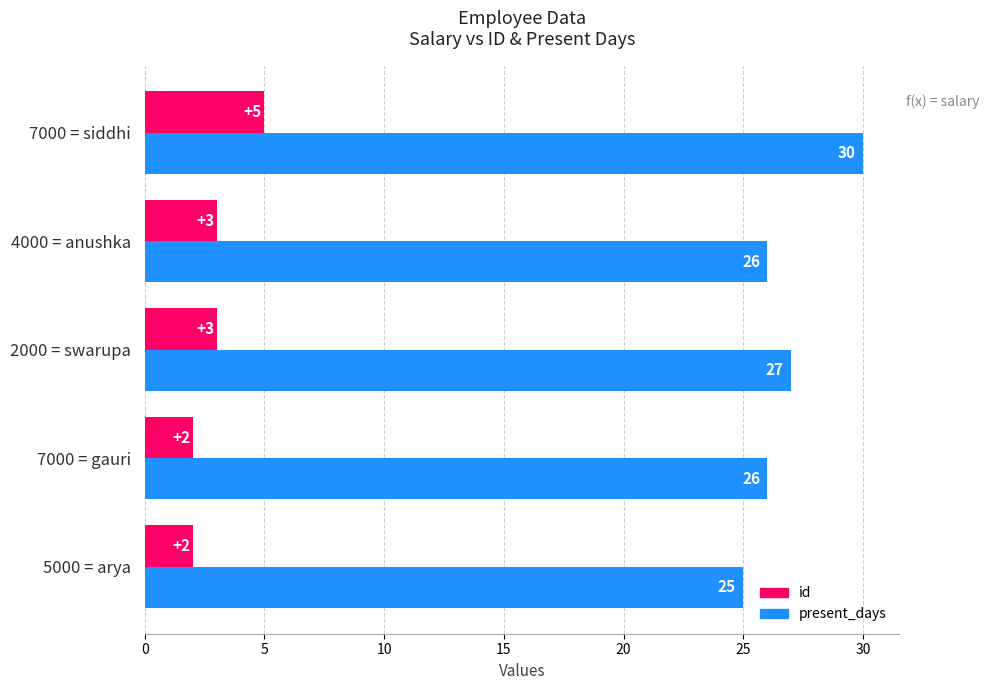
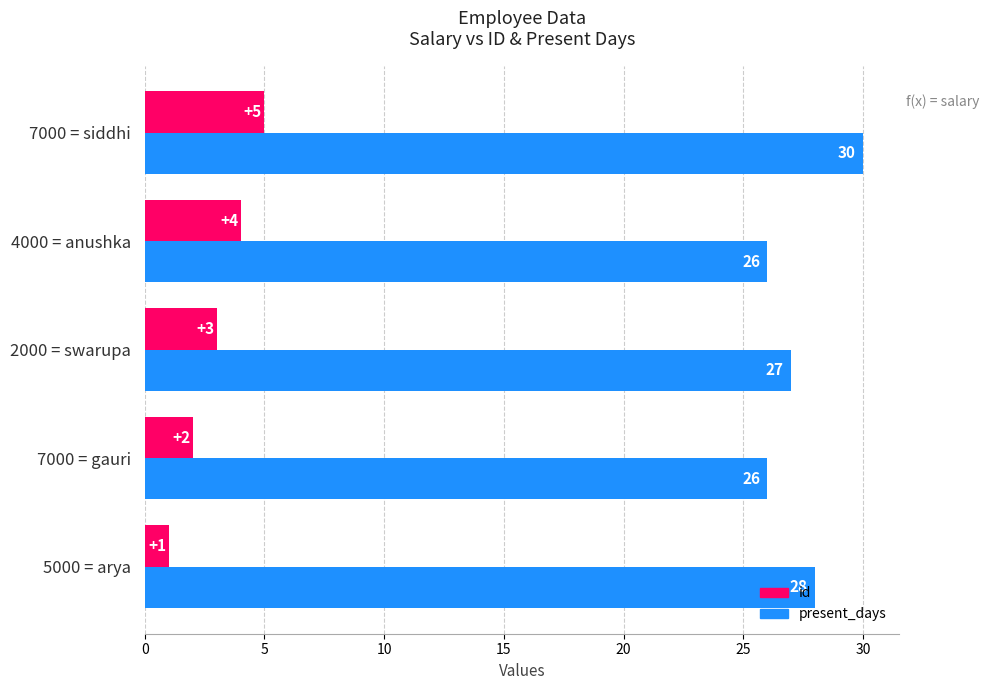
id, 4000 = anushka: +3 -> +4
id, 5000 = arya: +2 -> +1
present_days, 5000 = arya: 25 -> 28
